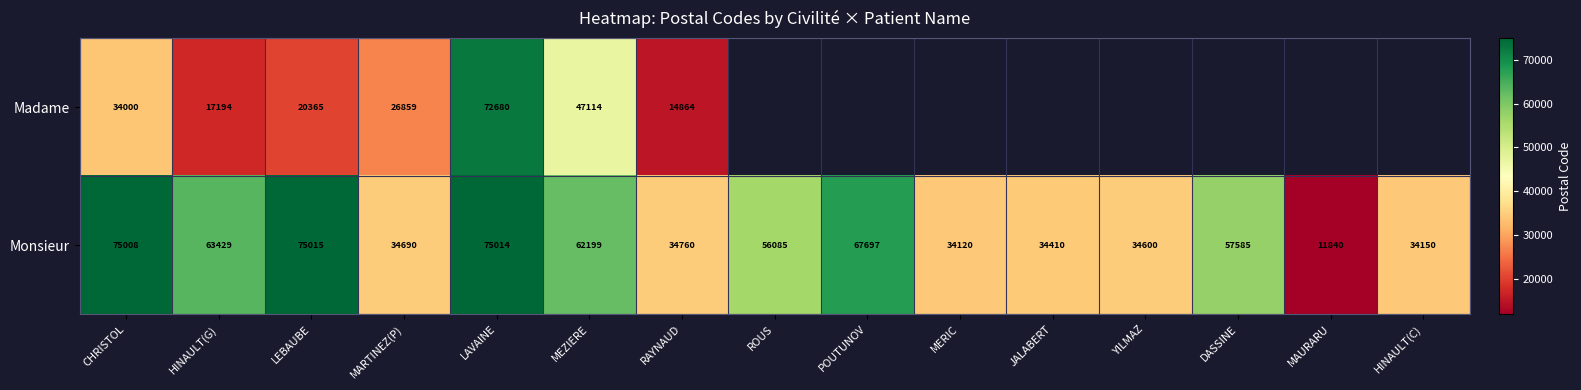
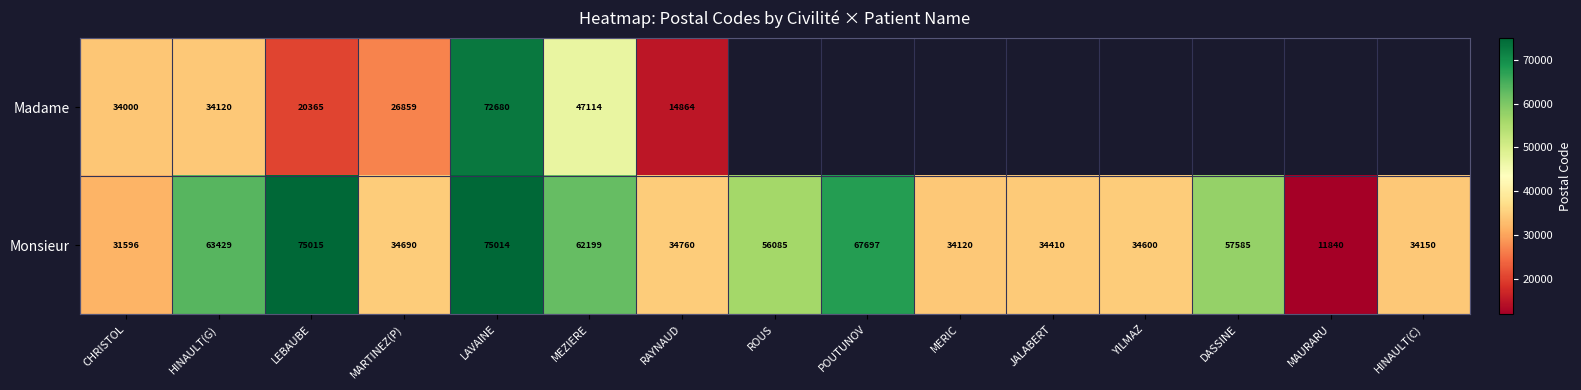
Madame, HINAULT(G): 17194 -> 34120
Monsieur, CHRISTOL: 75008 -> 31596
